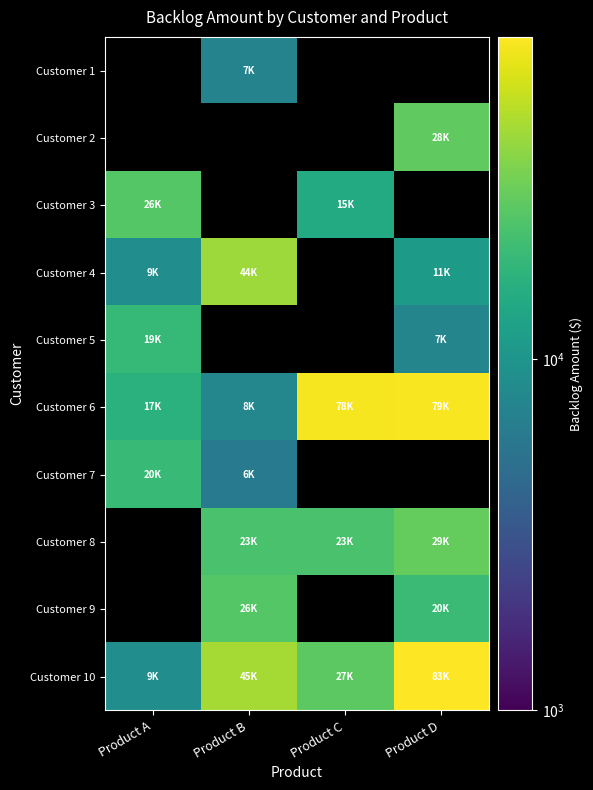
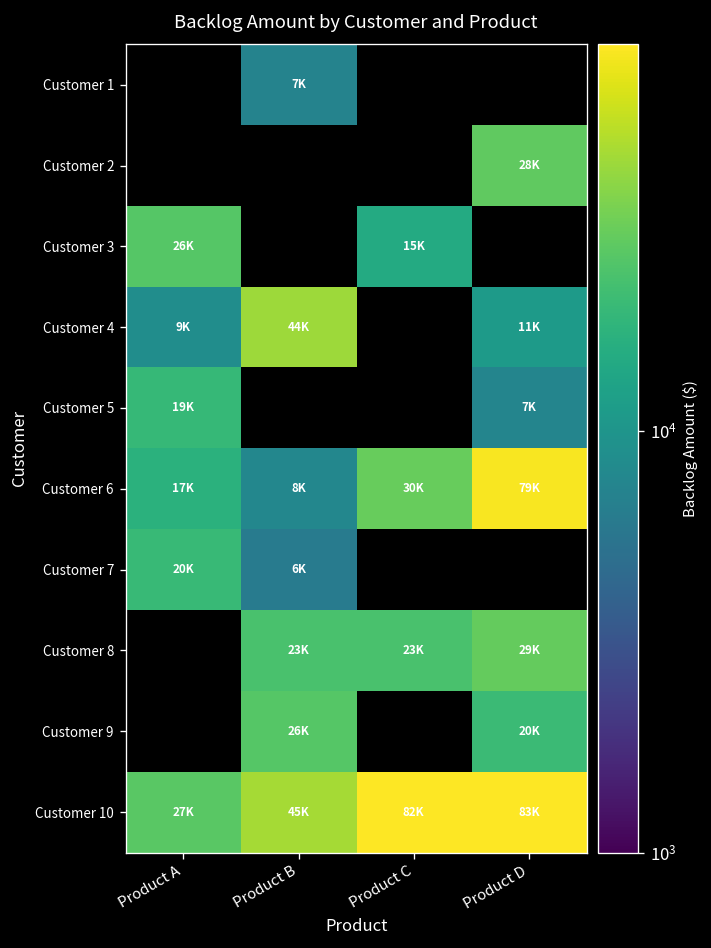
Customer 6, Product C: 78K -> 30K
Customer 10, Product A: 9K -> 27K
Customer 10, Product C: 27K -> 82K
